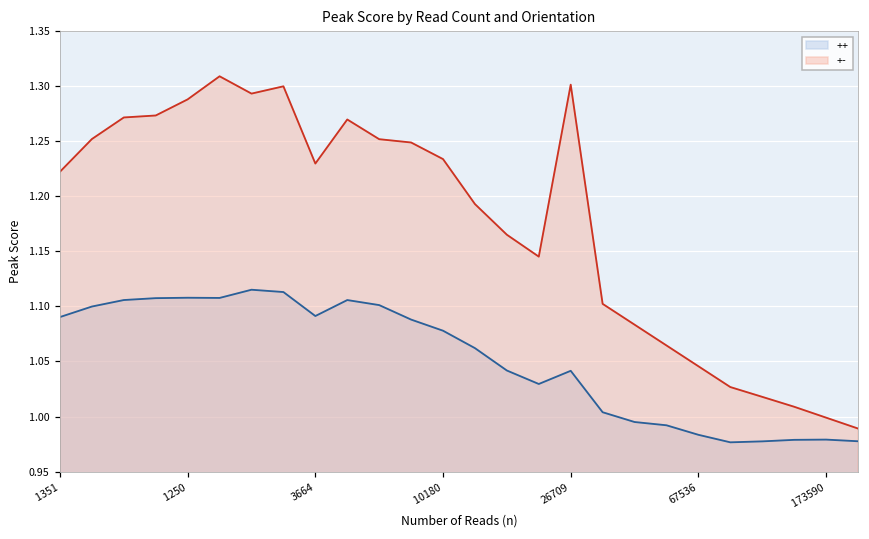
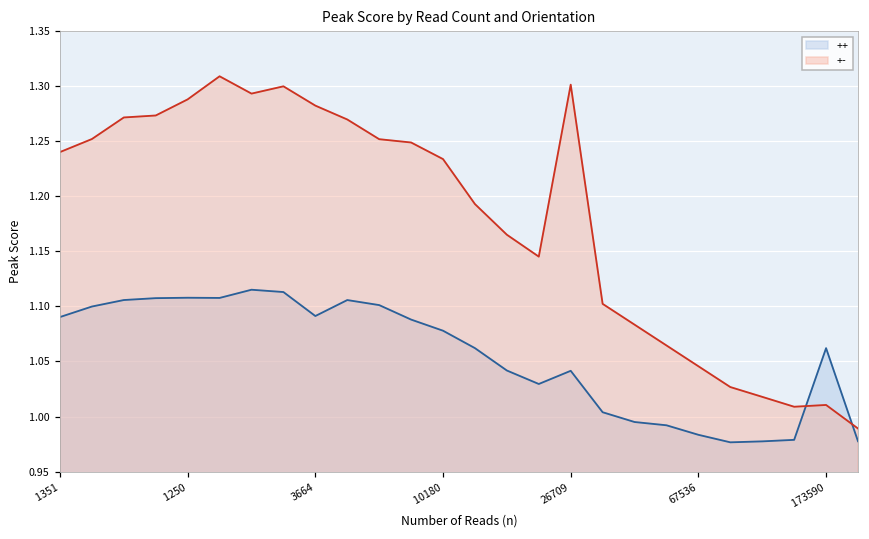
+-, 1351: 1.222 -> 1.240
+-, 3664: 1.230 -> 1.282
++, 173590: 0.979 -> 1.062
+-, 173590: 0.999 -> 1.011
